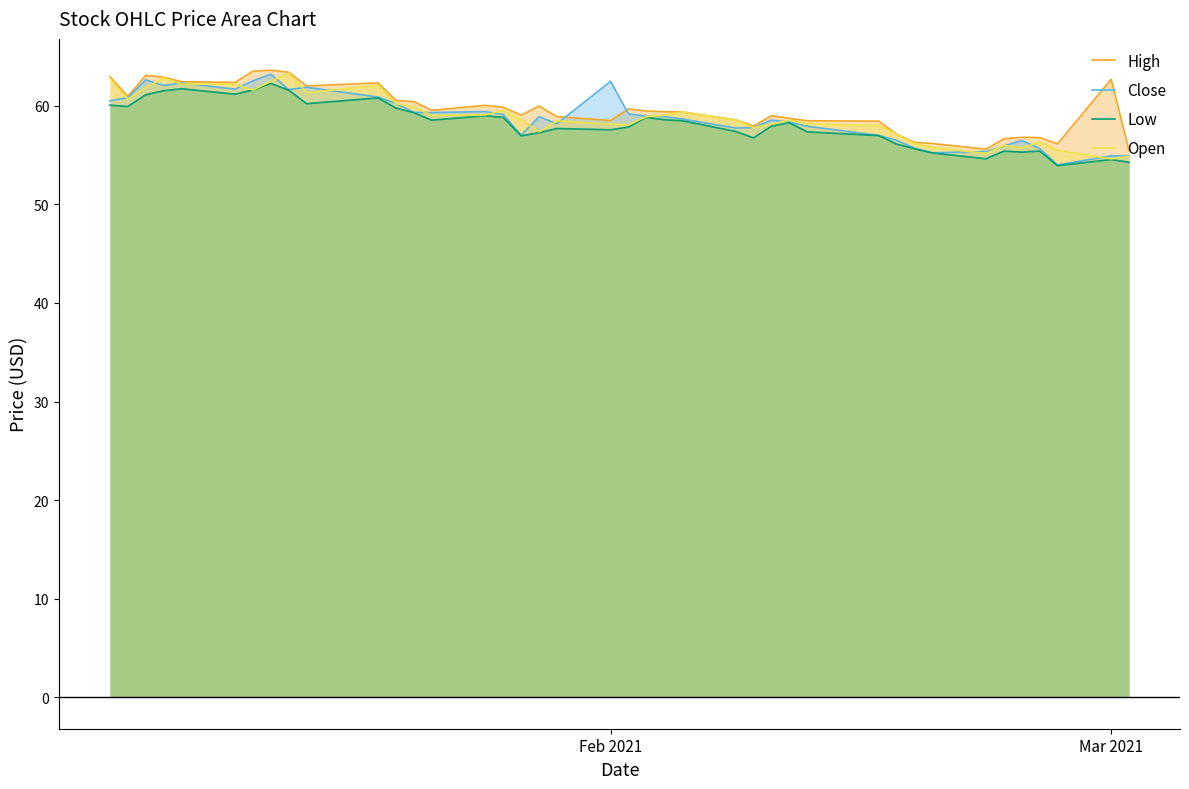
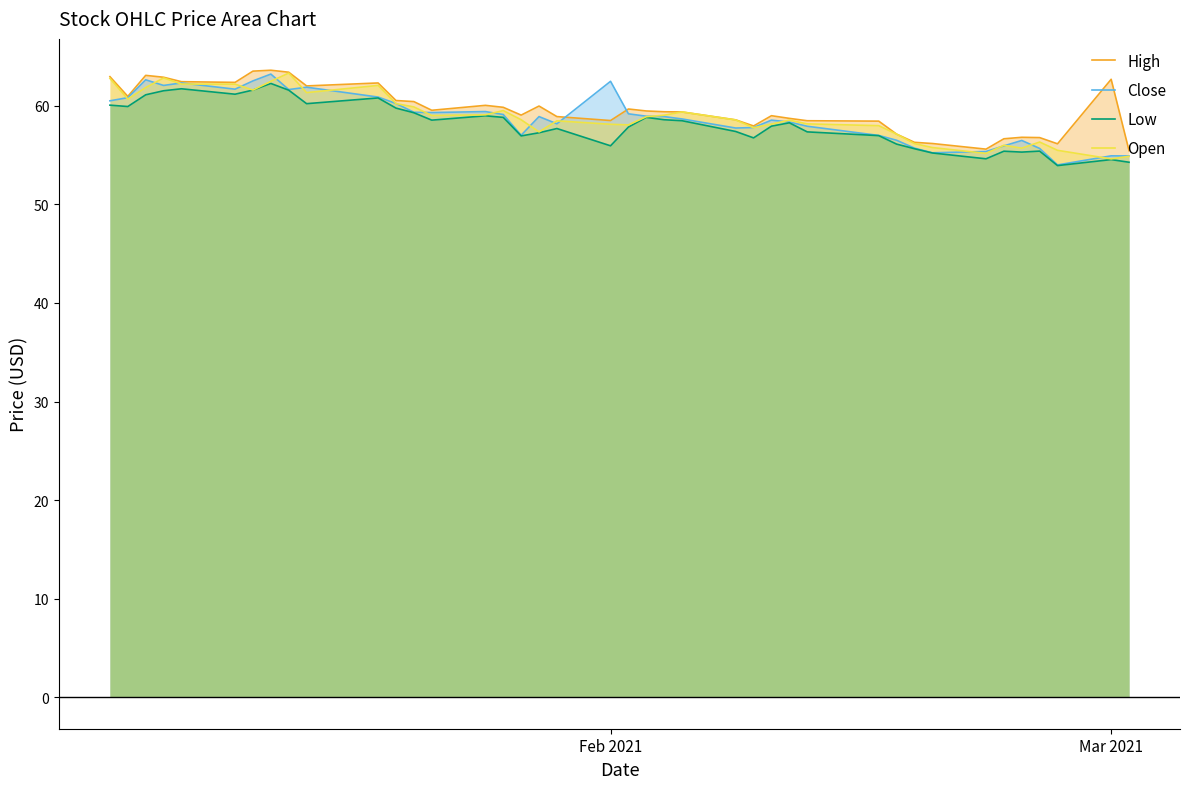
Low, Feb 2021: 58 -> 56
